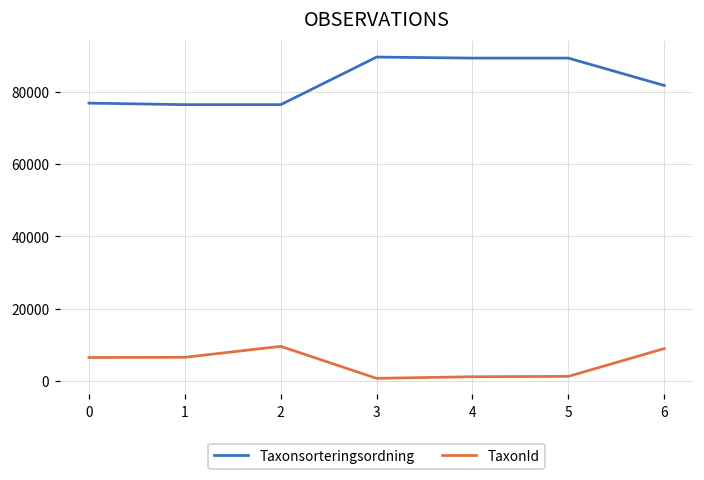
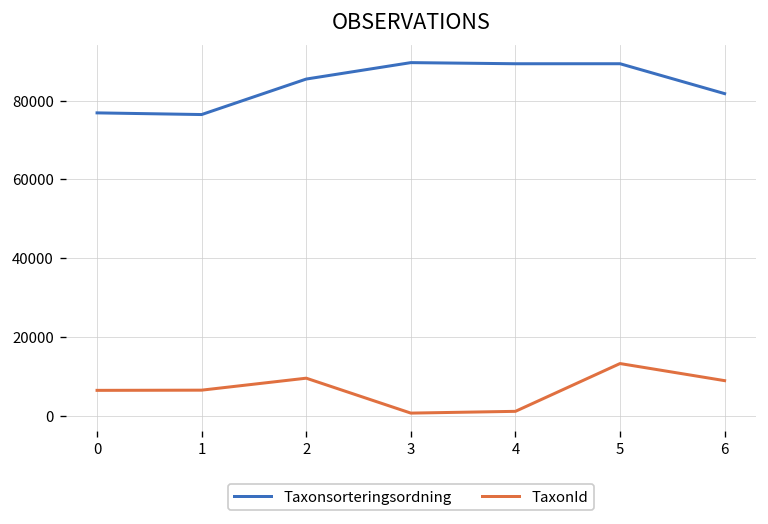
Taxonsorteringsordning, 2: 76000 -> 86000
TaxonId, 5: 1000 -> 13000
